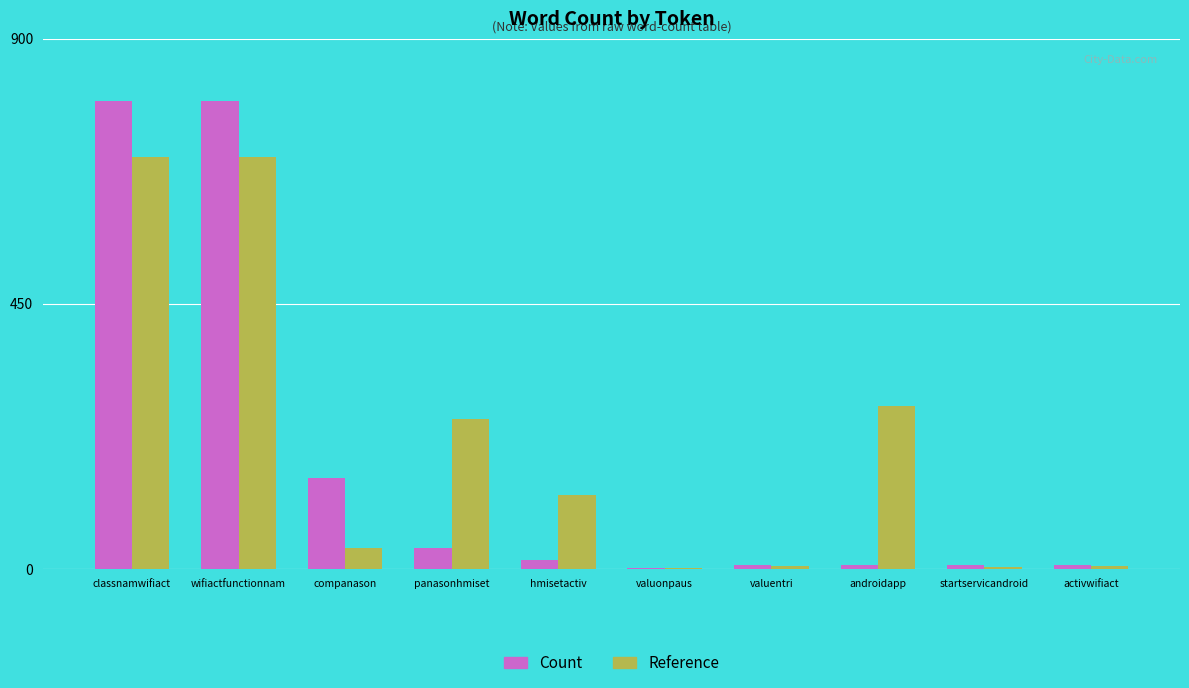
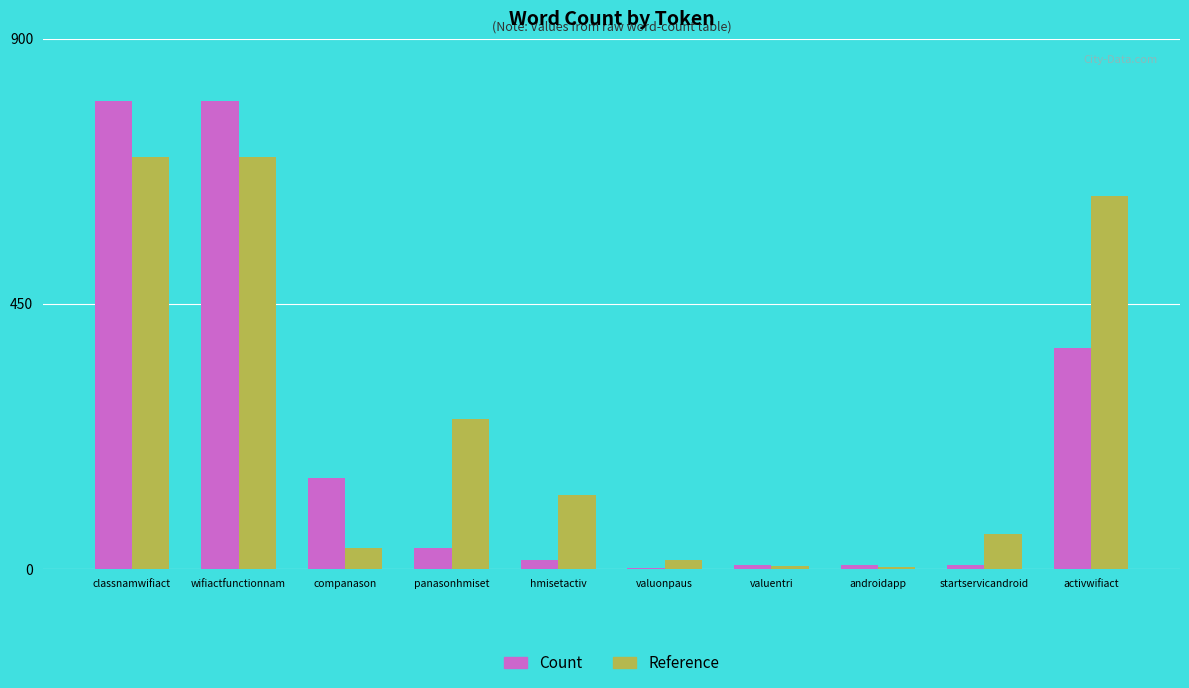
Reference, valuonpaus: 0 -> 20
Reference, androidapp: 280 -> 0
Reference, startservicandroid: 0 -> 60
Count, activwifiact: 10 -> 380
Reference, activwifiact: 10 -> 630
